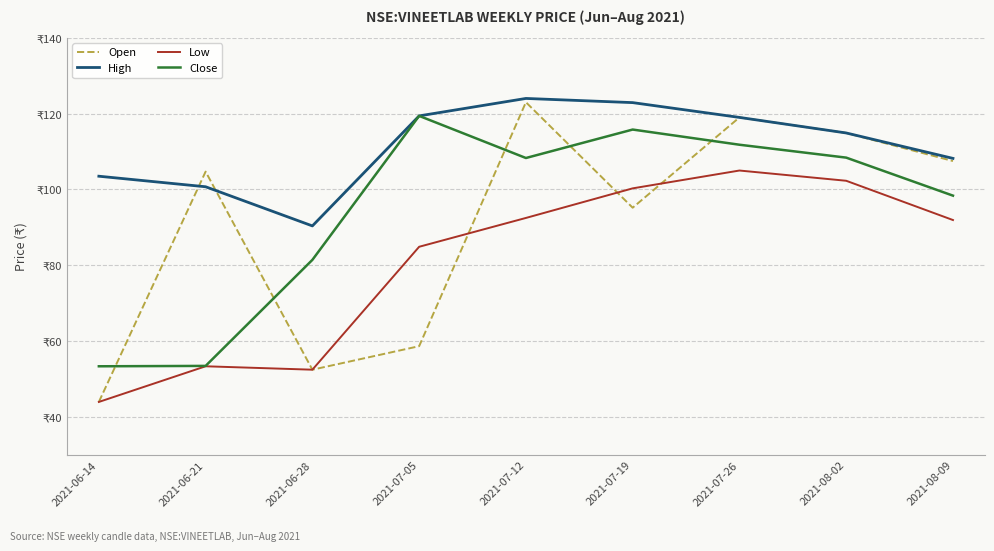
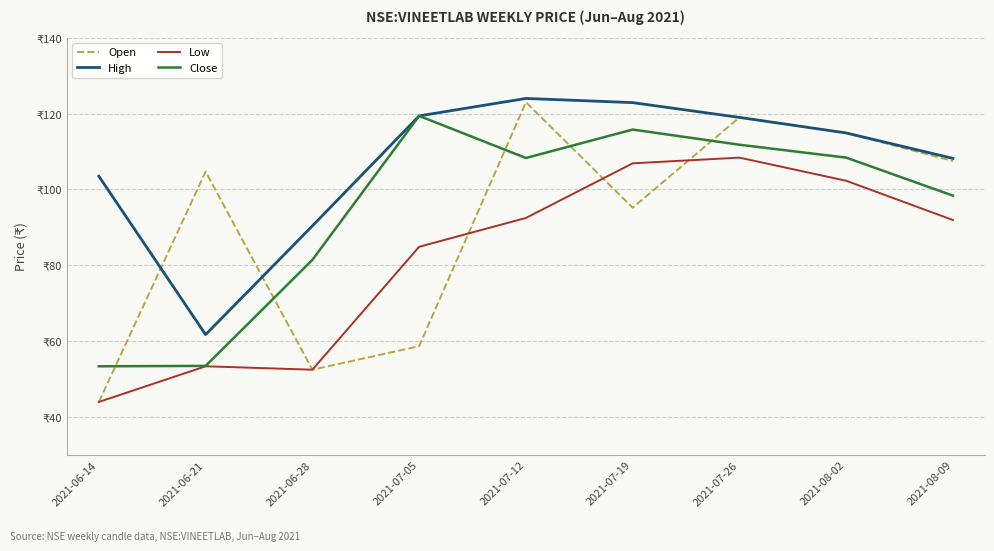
High, 2021-06-21: ₹101 -> ₹62
Low, 2021-07-19: ₹100 -> ₹107
Low, 2021-07-26: ₹105 -> ₹108
